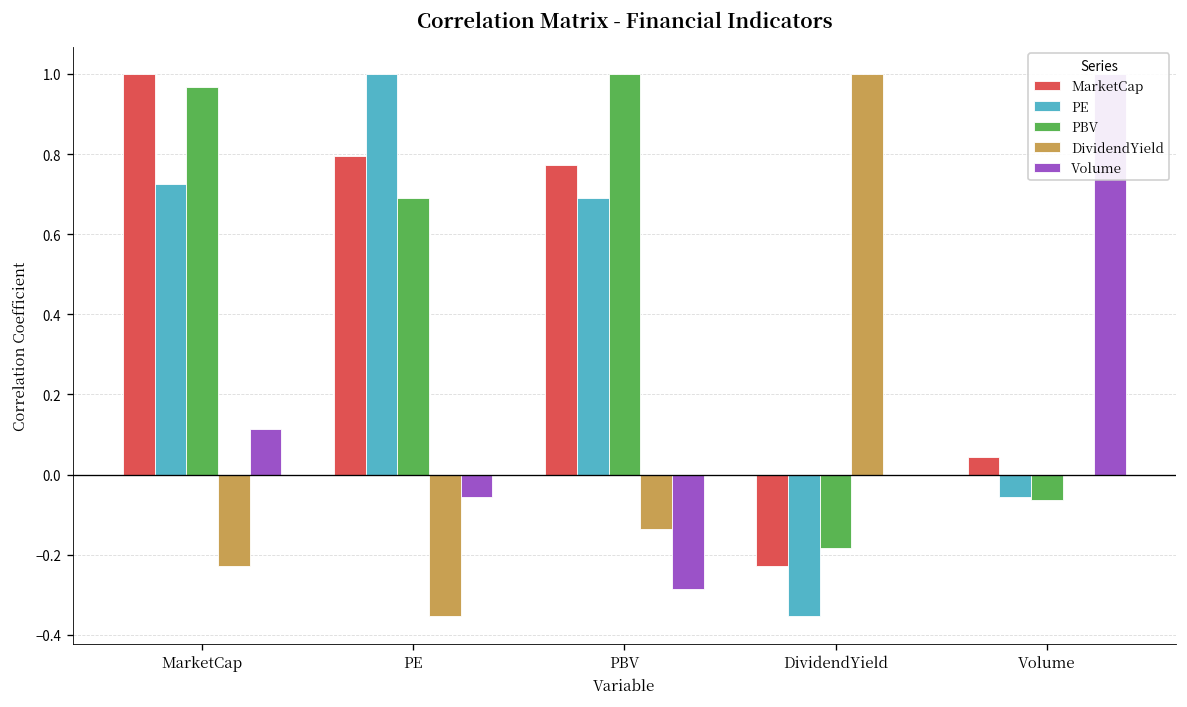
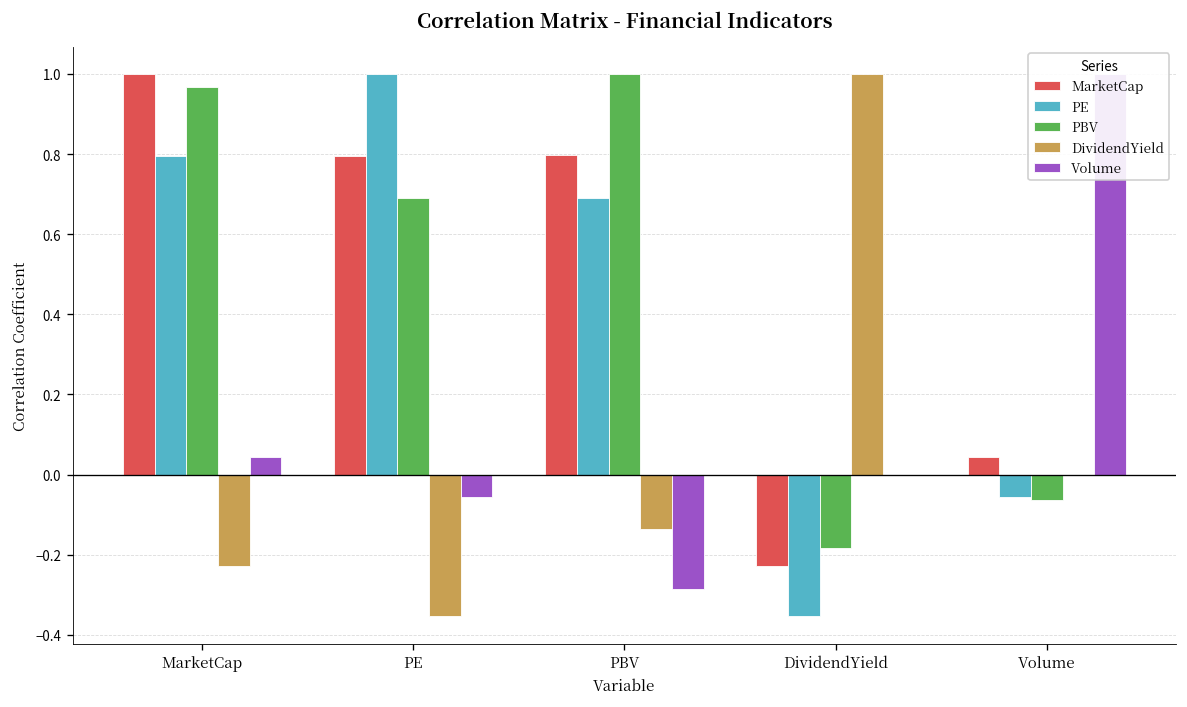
PE, MarketCap: 0.73 -> 0.80
Volume, MarketCap: 0.11 -> 0.04
MarketCap, PBV: 0.77 -> 0.80
